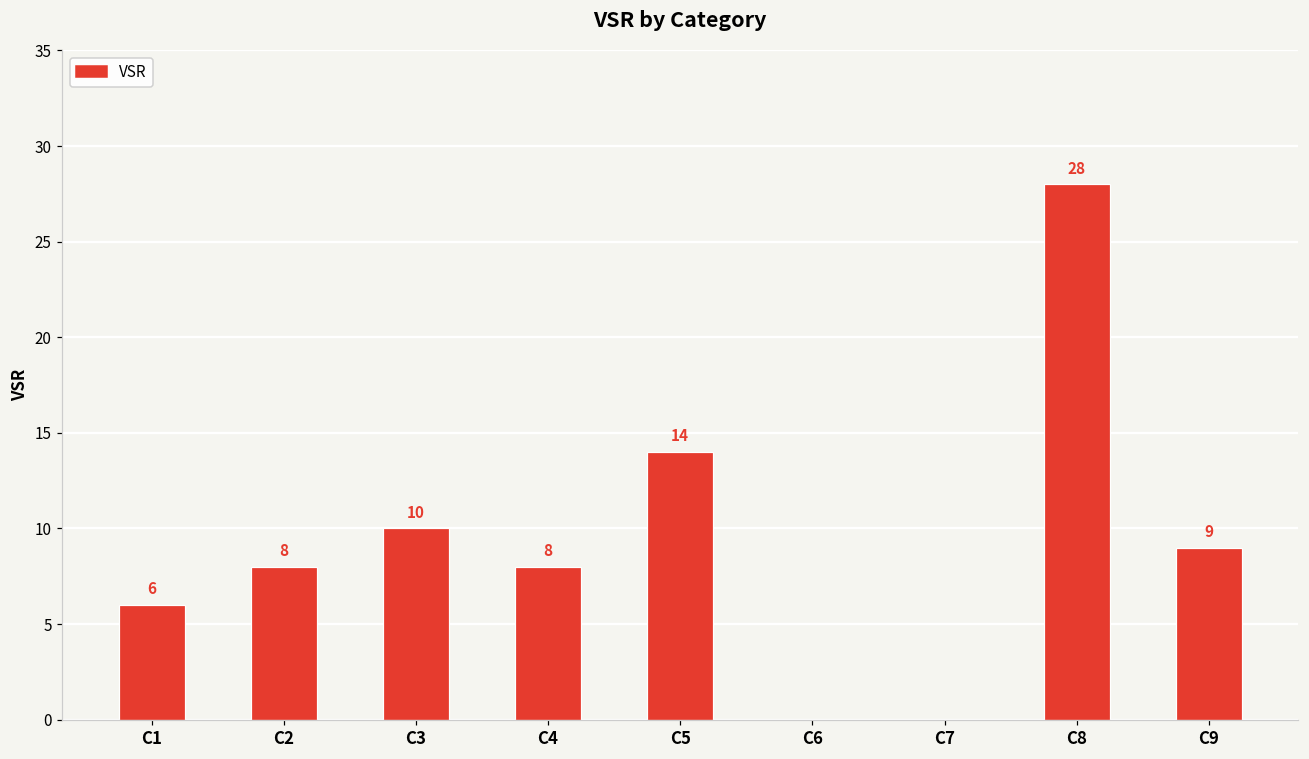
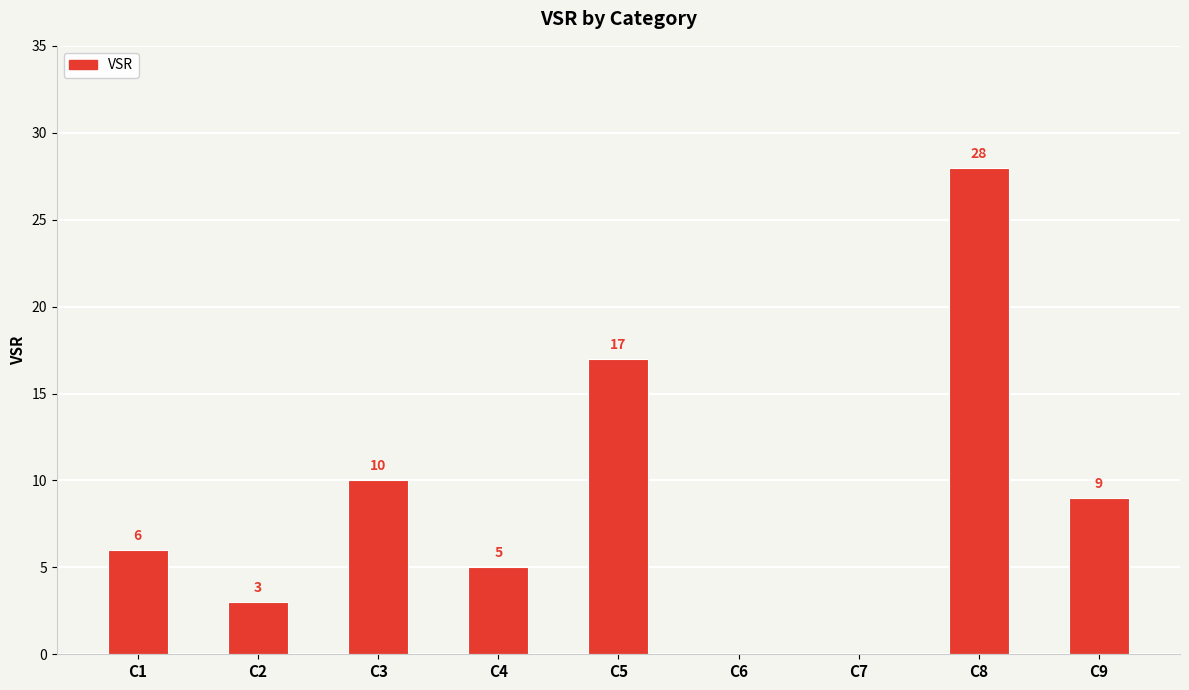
C2: 8 -> 3
C4: 8 -> 5
C5: 14 -> 17
